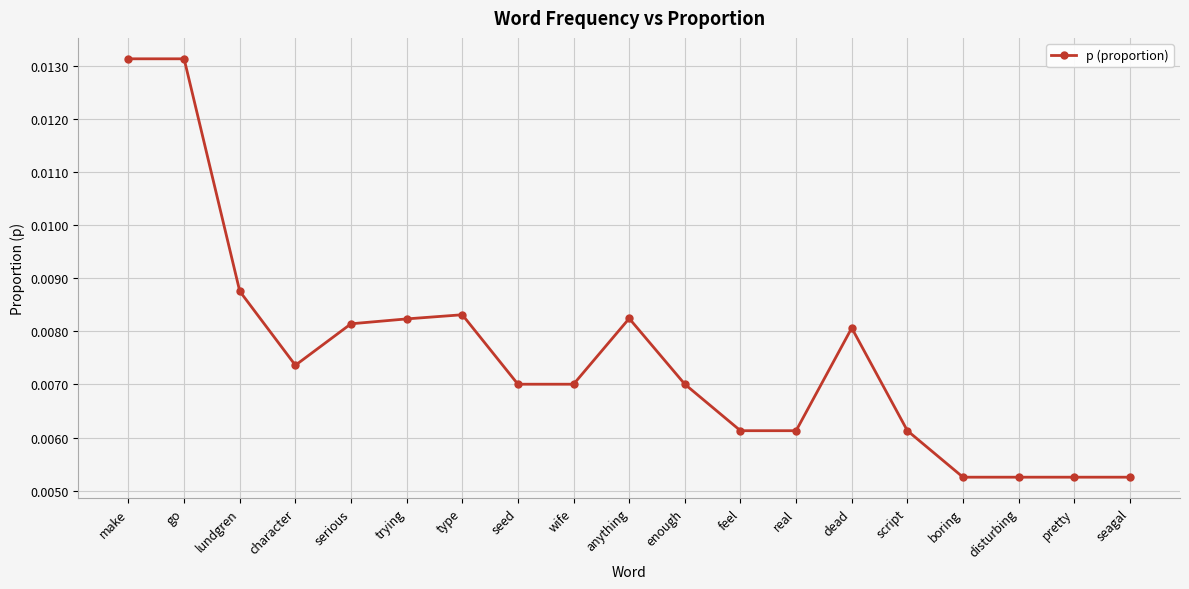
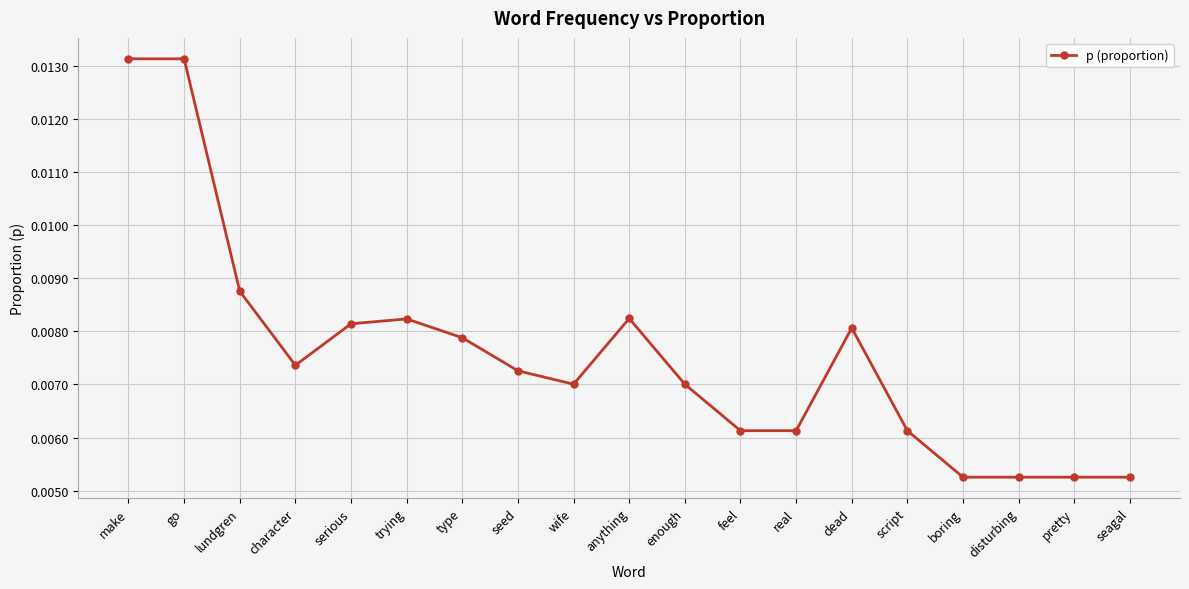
type: 0.0083 -> 0.0079
seed: 0.0070 -> 0.0073
